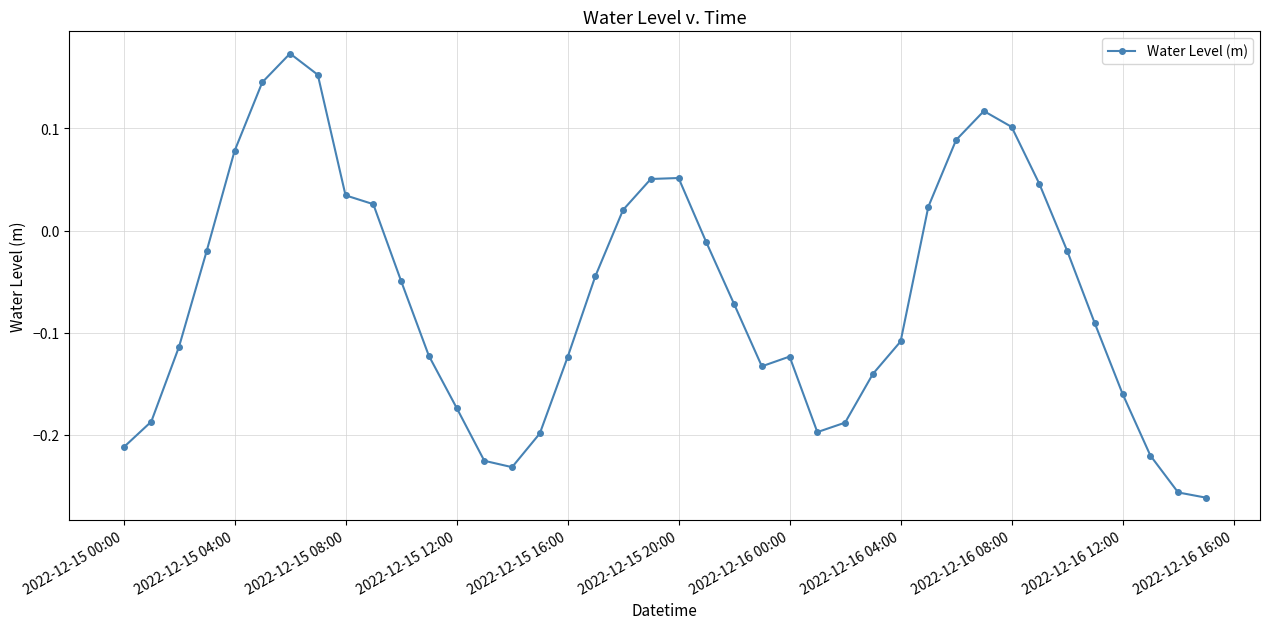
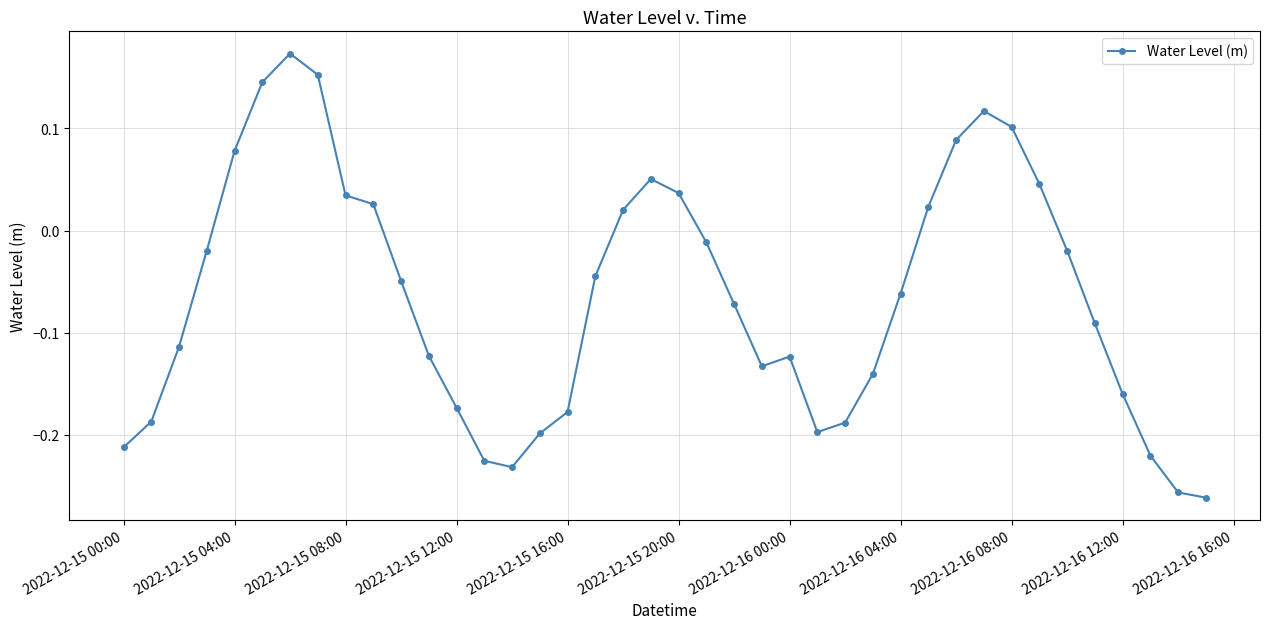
2022-12-15 16:00: -0.124 -> -0.178
2022-12-15 20:00: 0.051 -> 0.037
2022-12-16 04:00: -0.109 -> -0.062
